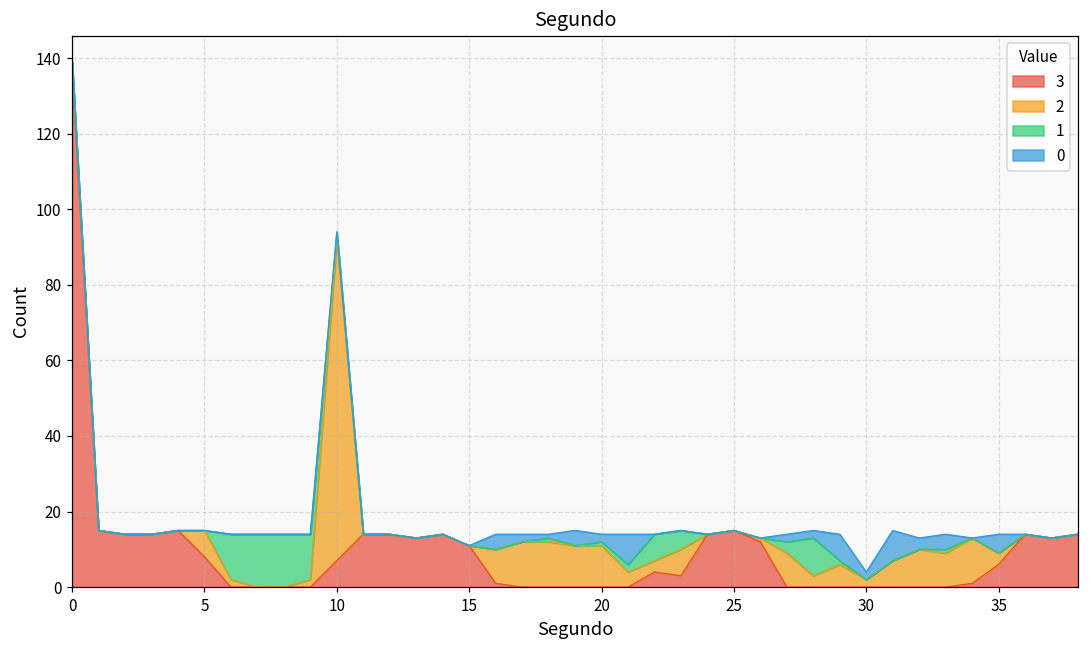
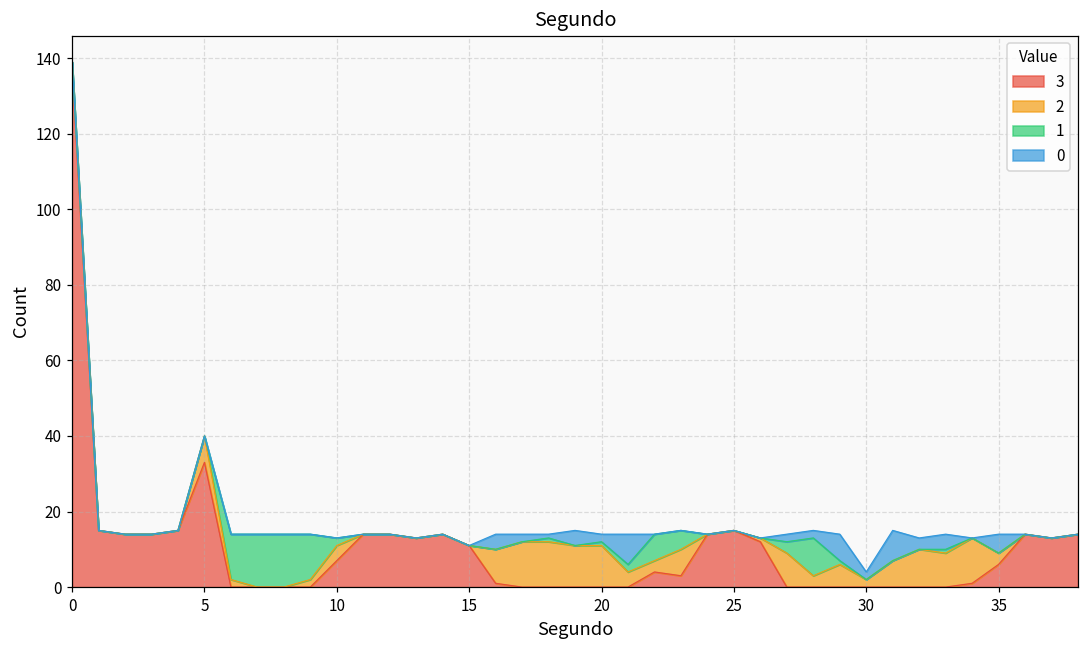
3, 5: 8 -> 33
2, 10: 85 -> 4
